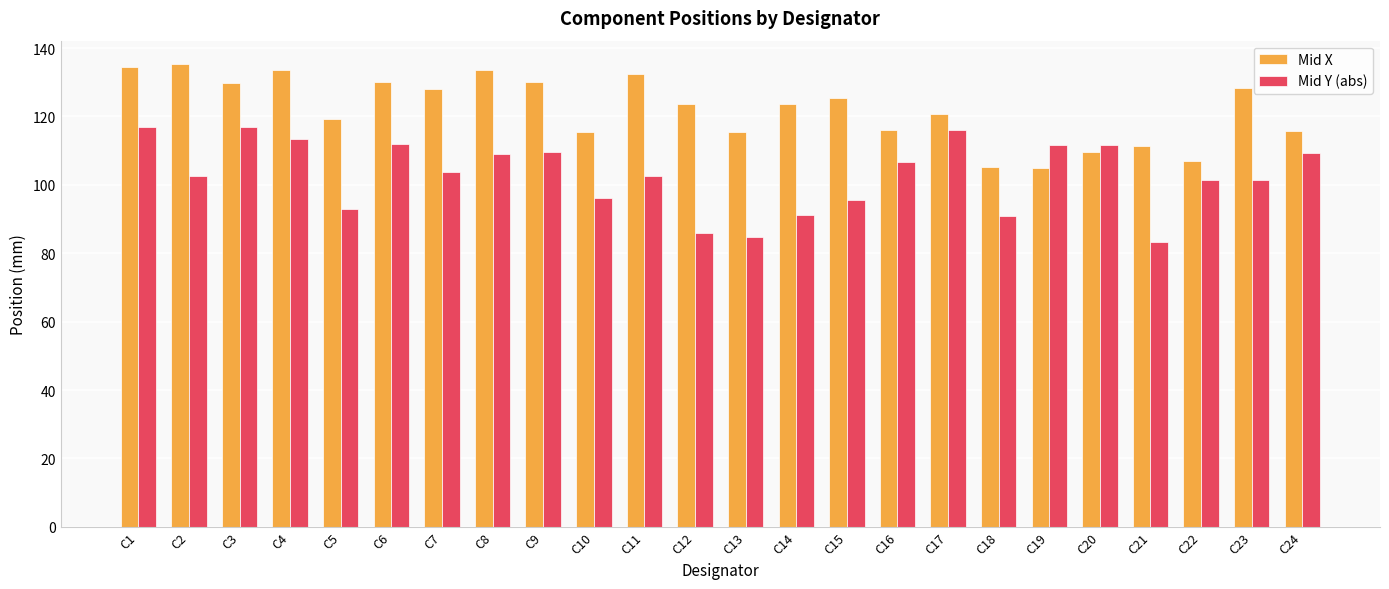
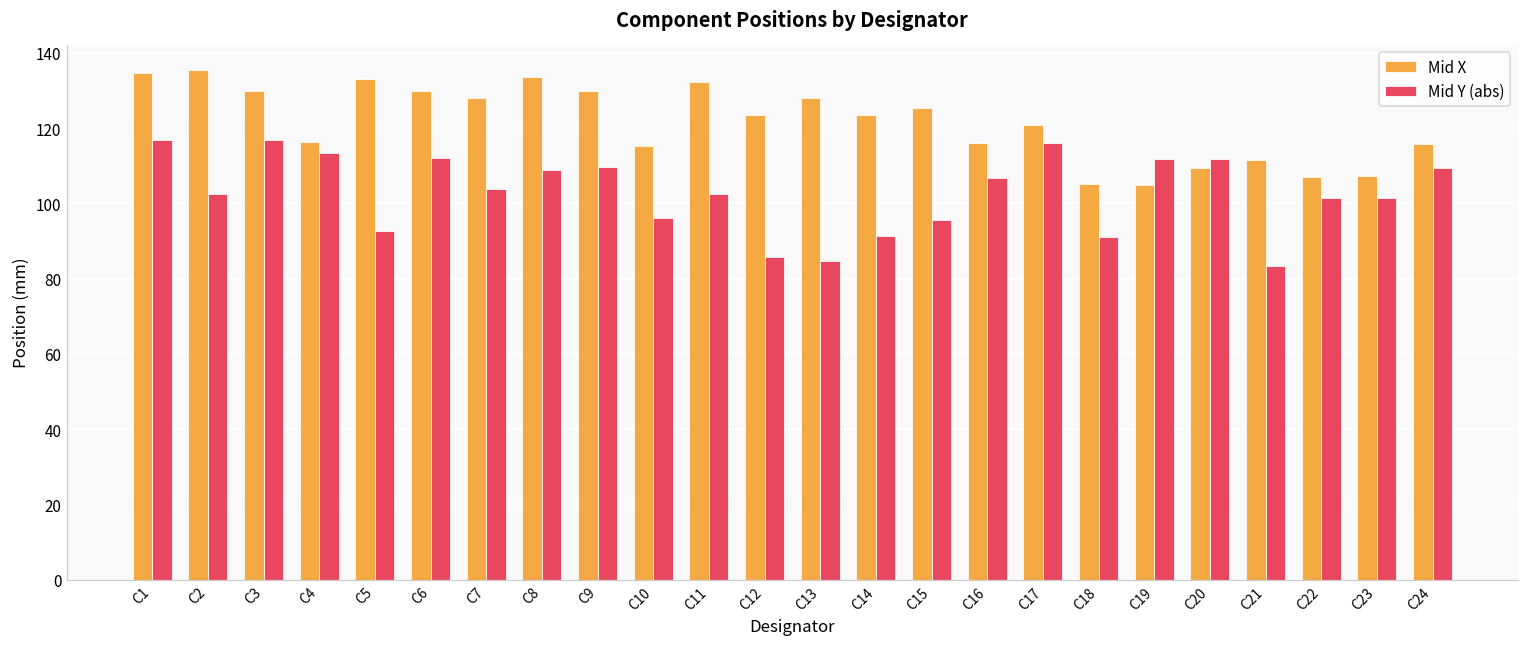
Mid X, C4: 134 -> 116
Mid X, C5: 119 -> 133
Mid X, C13: 115 -> 128
Mid X, C23: 128 -> 107
